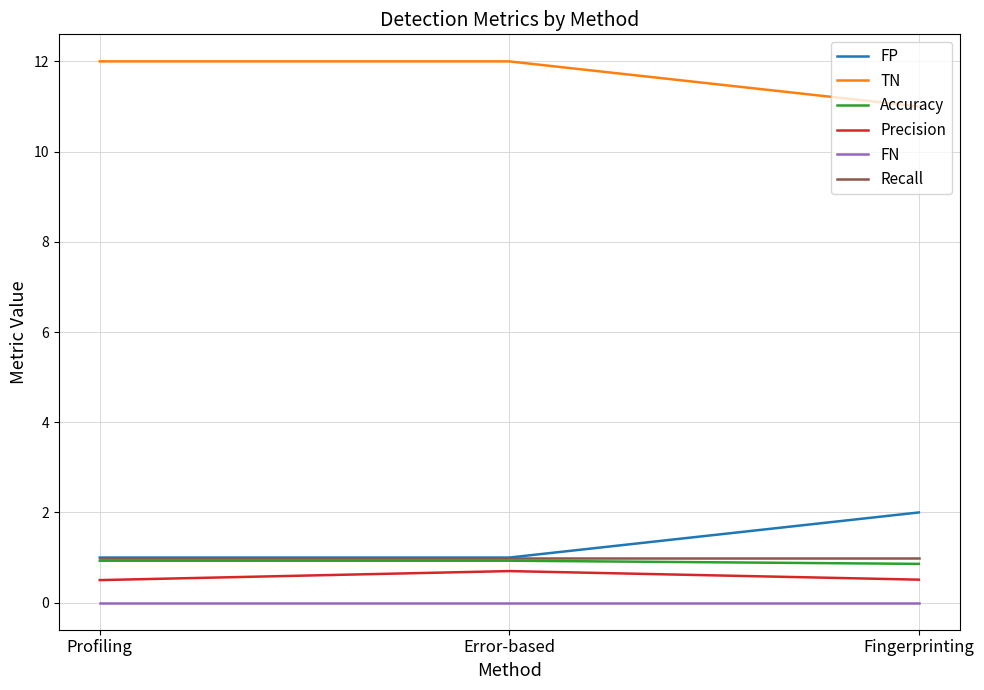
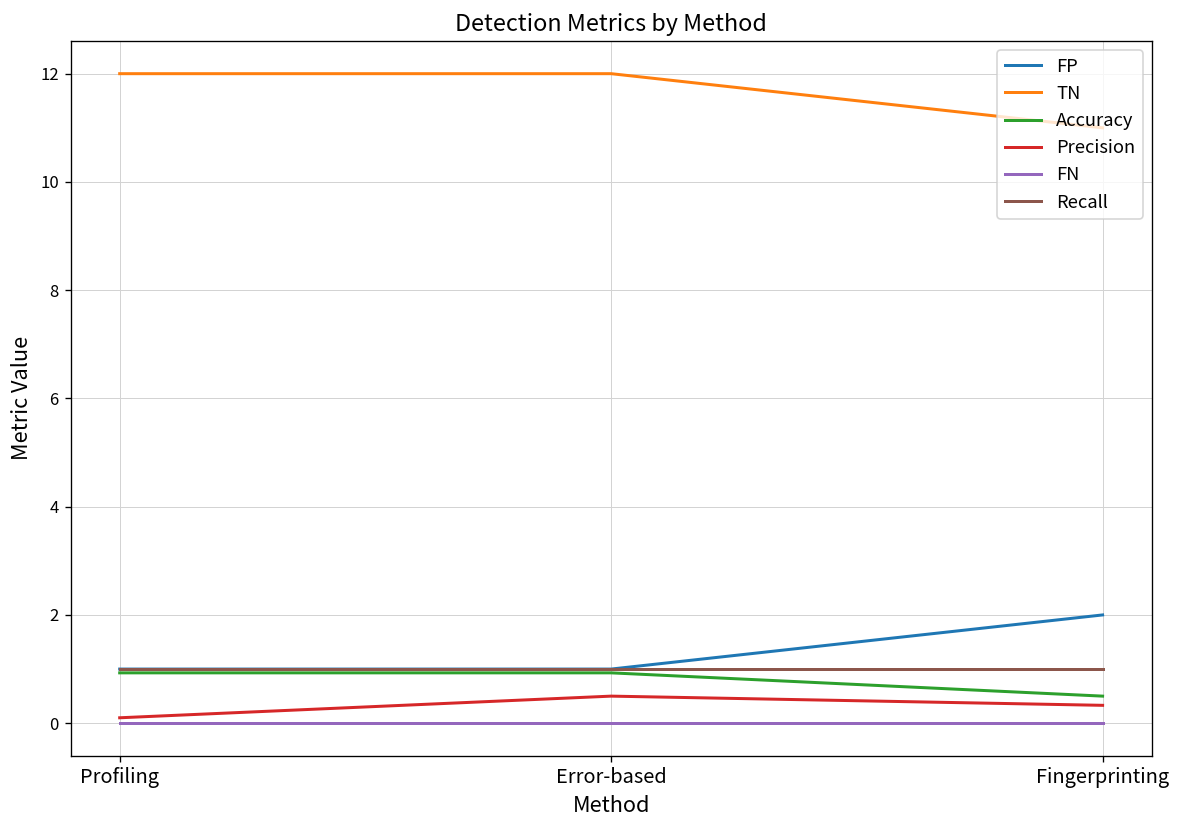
Precision, Profiling: 0.5 -> 0.1
Precision, Error-based: 0.7 -> 0.5
Accuracy, Fingerprinting: 0.9 -> 0.5
Precision, Fingerprinting: 0.5 -> 0.3
